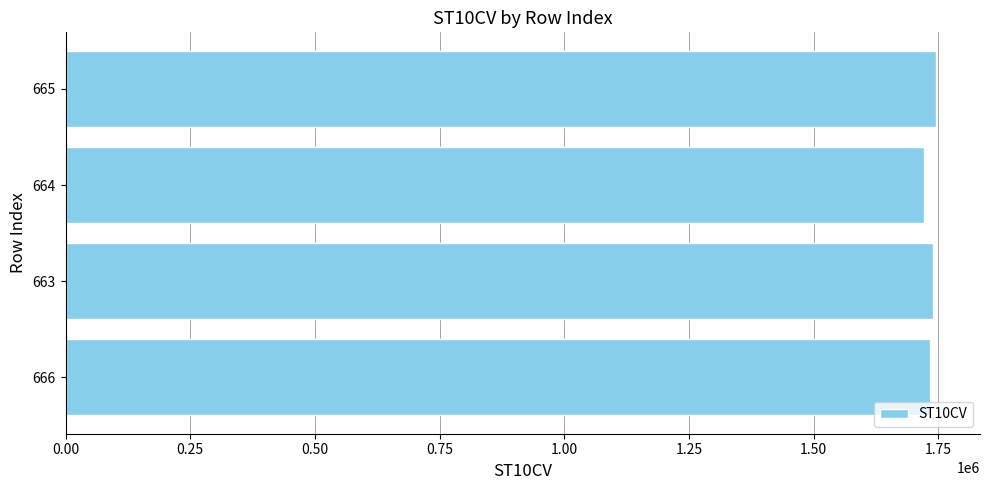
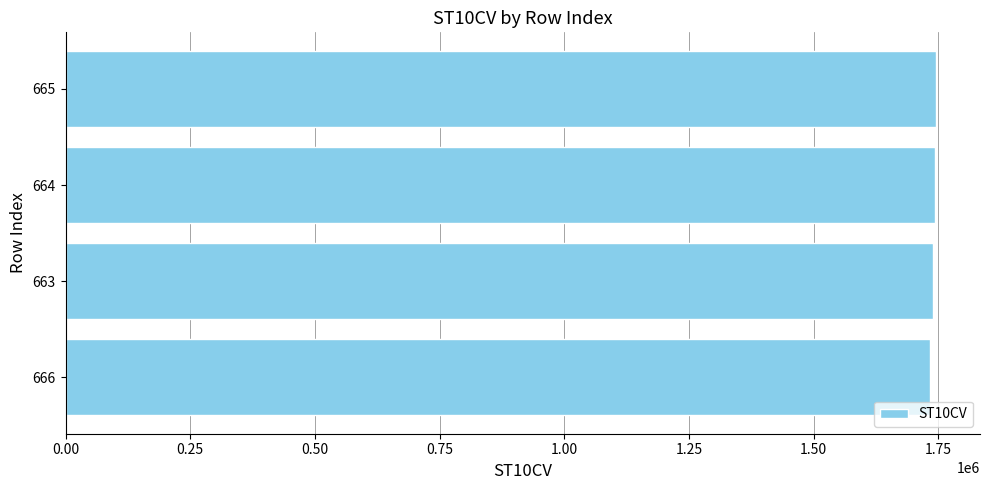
664: 1720000 -> 1740000
